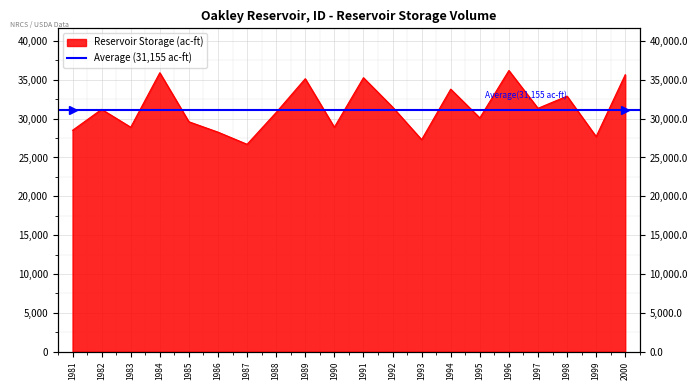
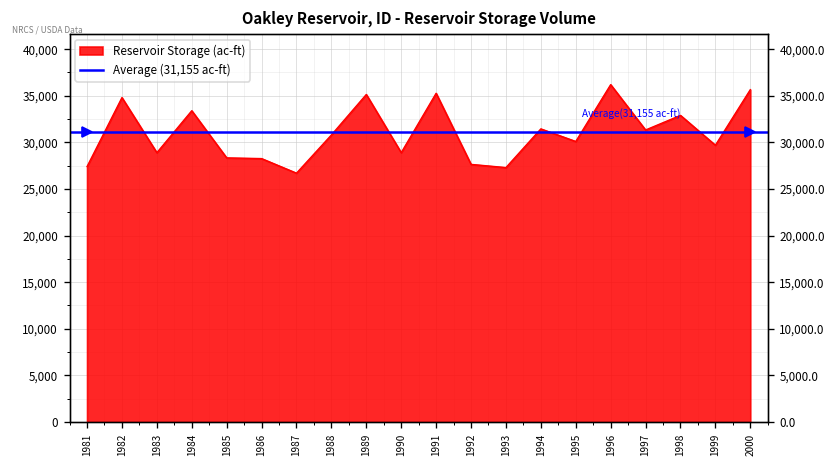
Reservoir Storage (ac-ft), 1981: 29,000 -> 27,000
Reservoir Storage (ac-ft), 1982: 31,000 -> 35,000
Reservoir Storage (ac-ft), 1984: 36,000 -> 33,000
Reservoir Storage (ac-ft), 1985: 30,000 -> 28,000
Reservoir Storage (ac-ft), 1992: 32,000 -> 28,000
Reservoir Storage (ac-ft), 1994: 34,000 -> 31,000
Reservoir Storage (ac-ft), 1999: 28,000 -> 30,000
